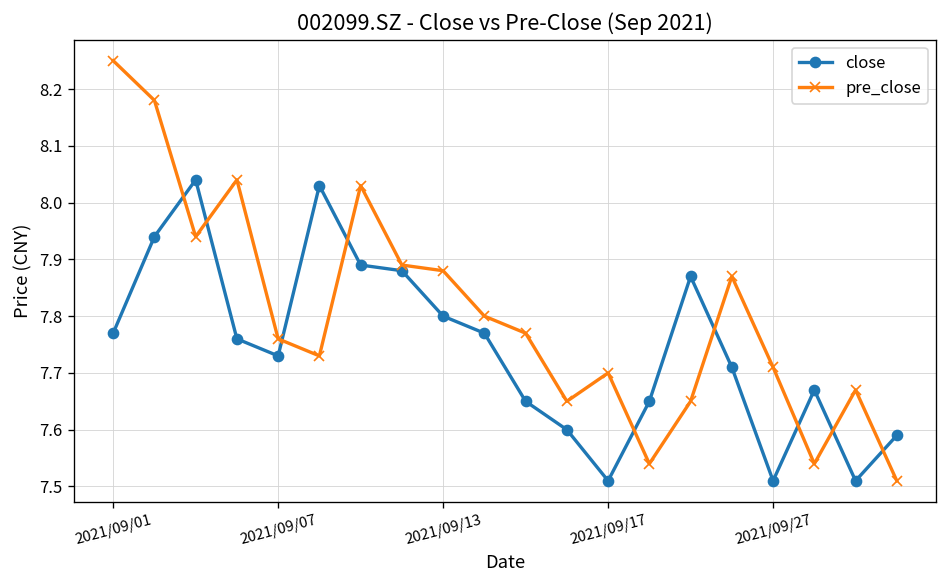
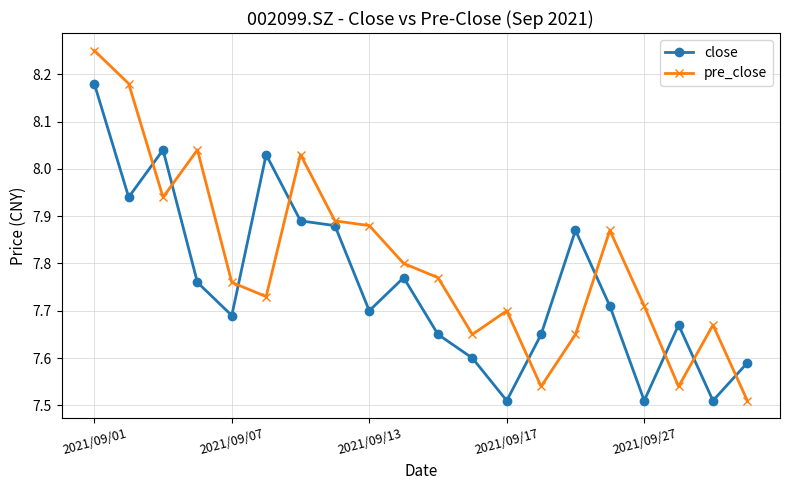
close, 2021/09/01: 7.77 -> 8.18
close, 2021/09/07: 7.73 -> 7.69
close, 2021/09/13: 7.8 -> 7.7
